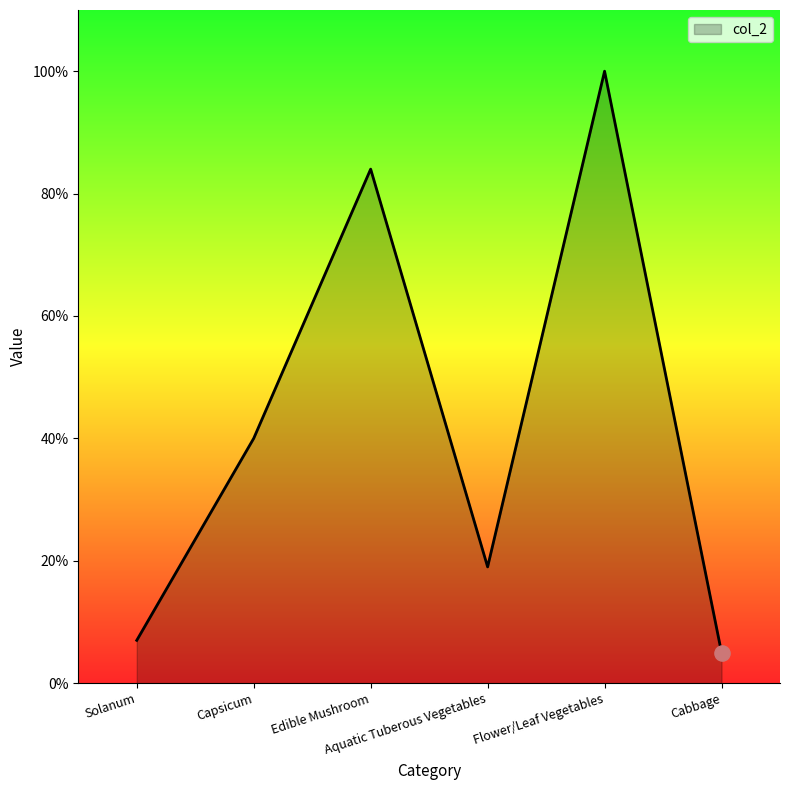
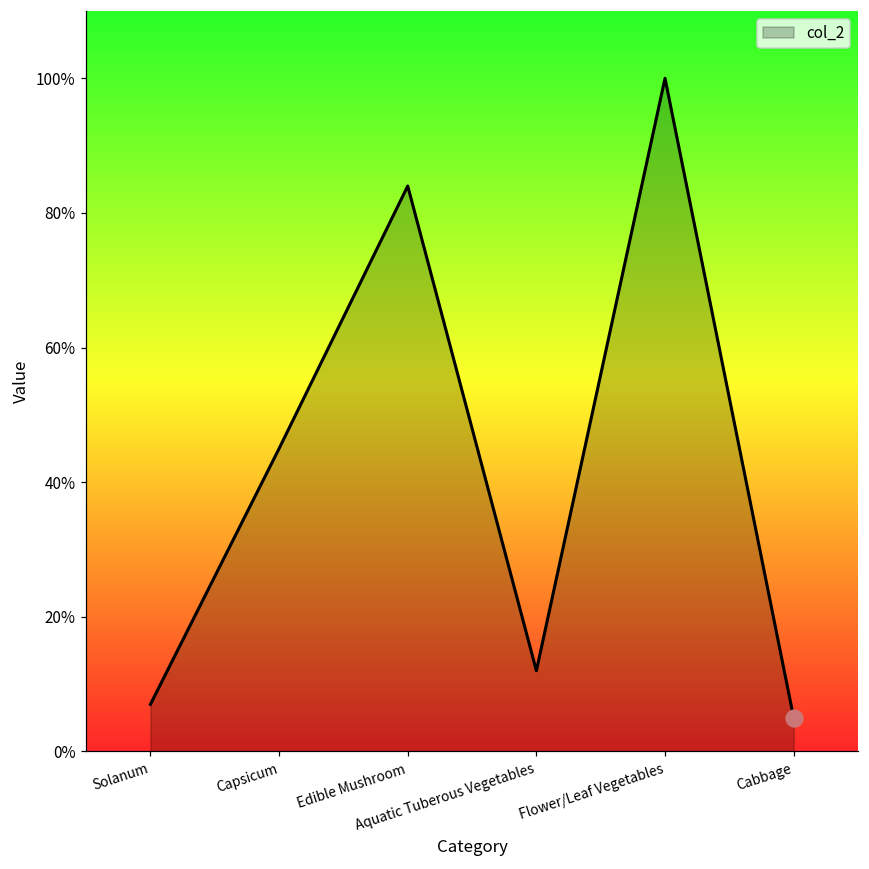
col_2, Capsicum: 40% -> 45%
col_2, Aquatic Tuberous Vegetables: 19% -> 12%
